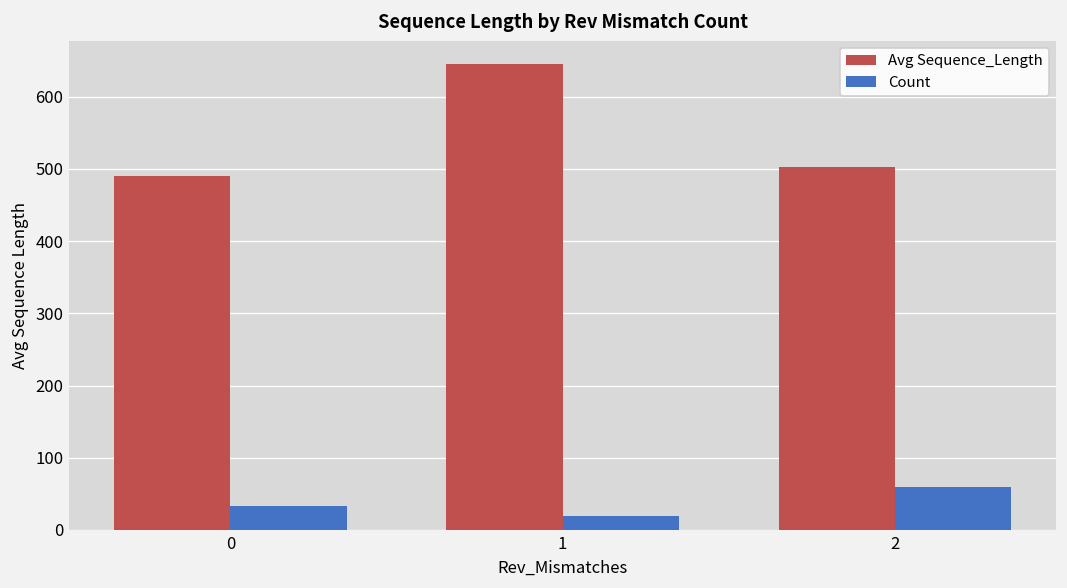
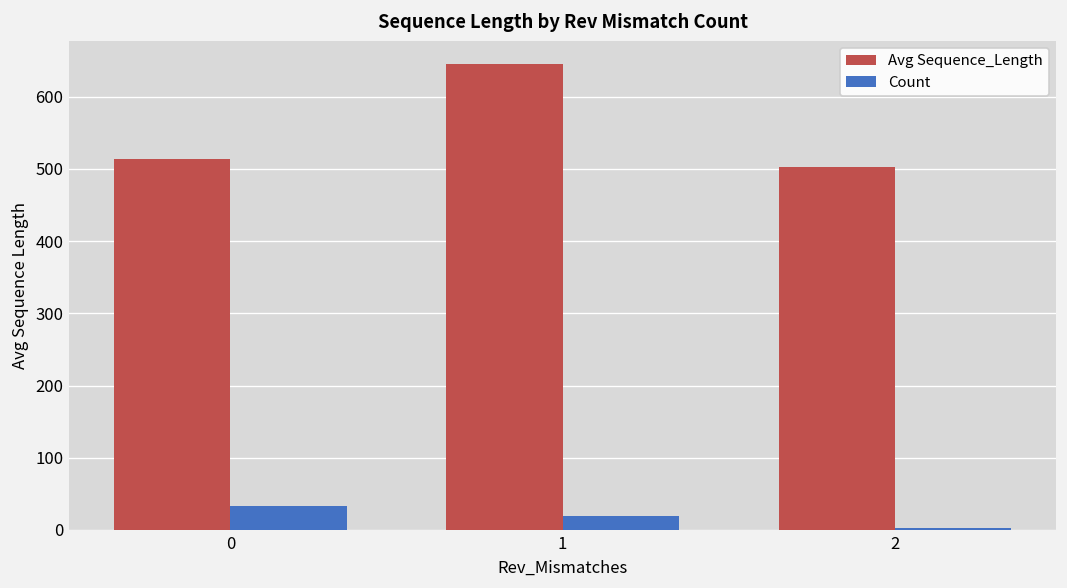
Avg Sequence_Length, 0: 490 -> 510
Count, 2: 60 -> 0
